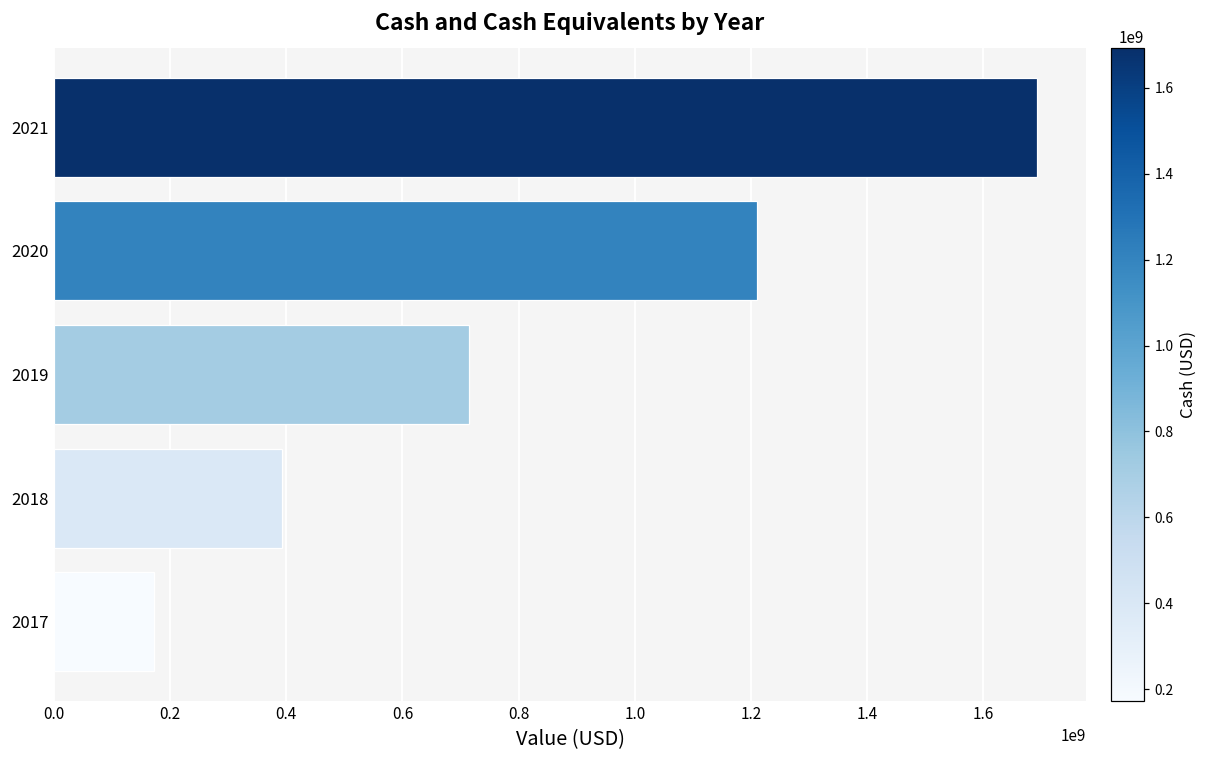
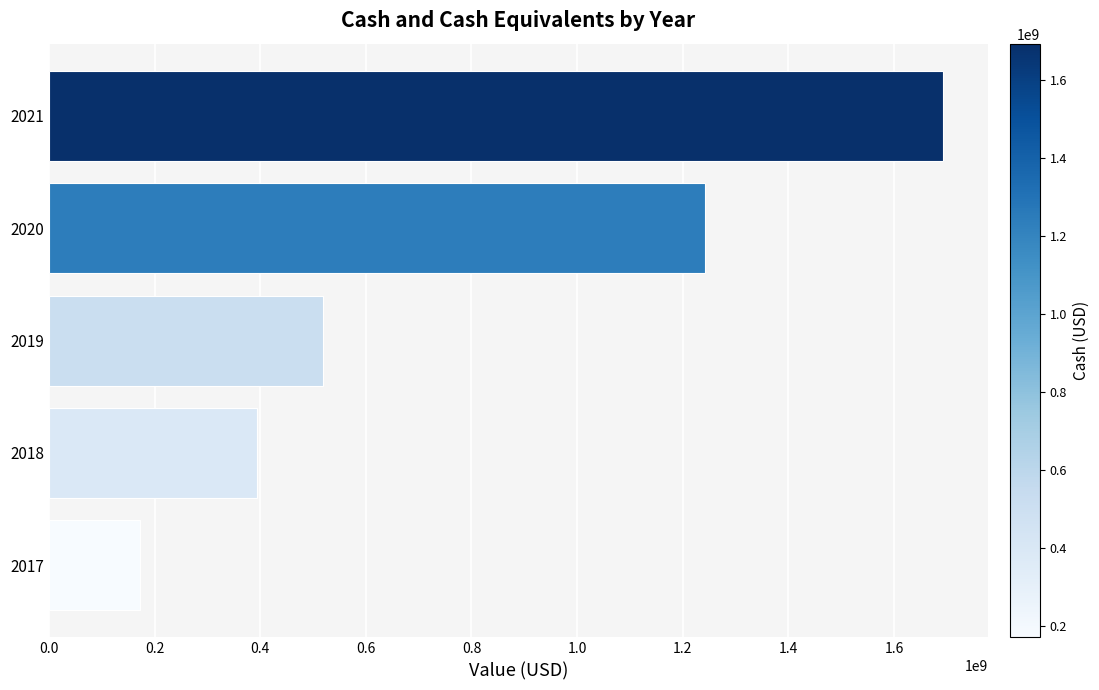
2020: 1210000000 -> 1240000000
2019: 710000000 -> 520000000
